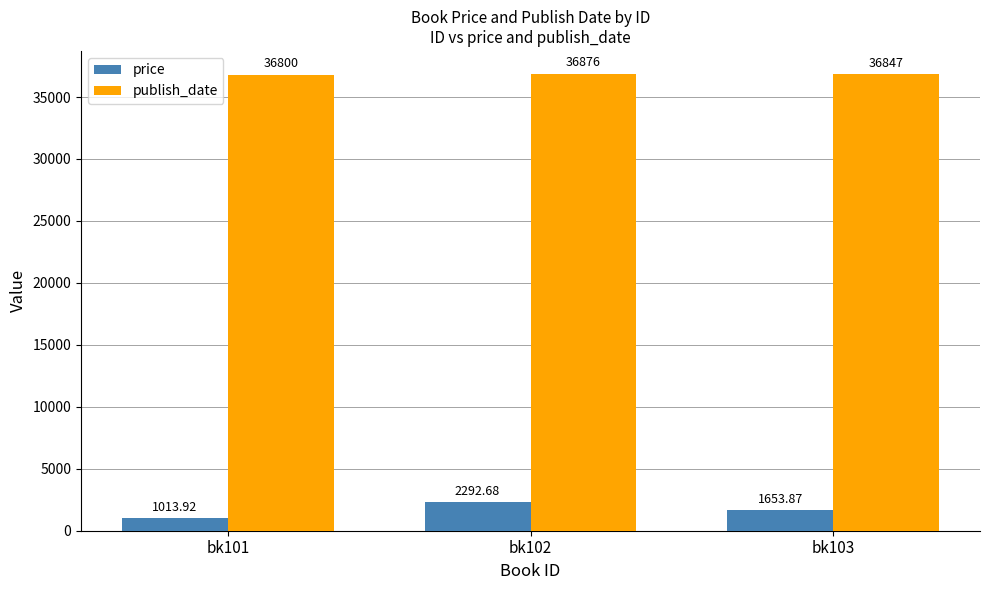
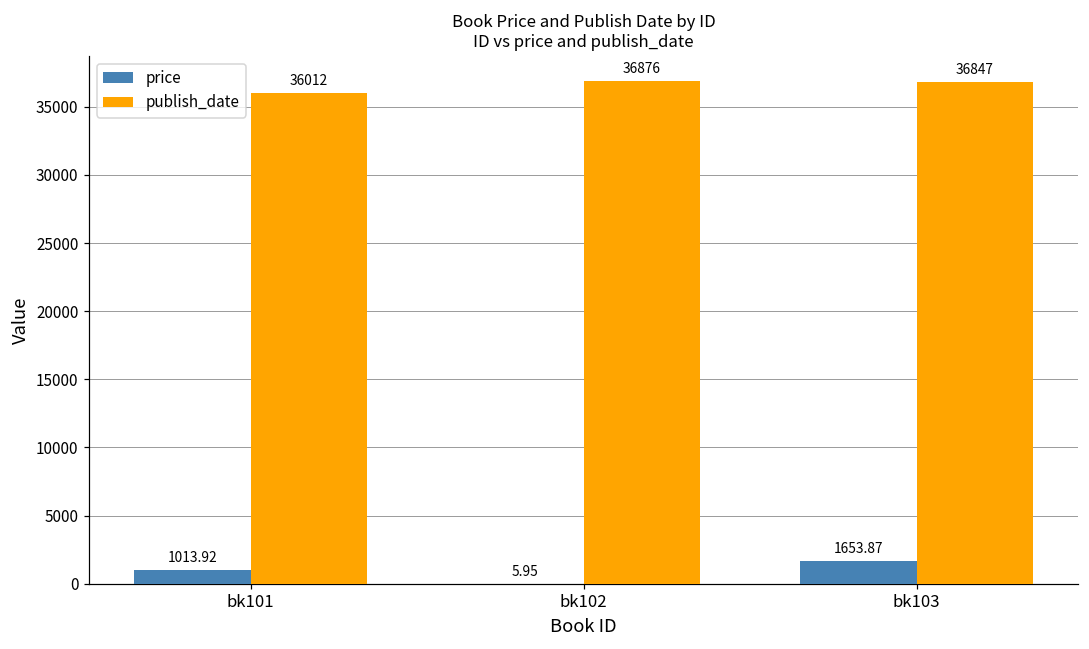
publish_date, bk101: 36800 -> 36012
price, bk102: 2292.68 -> 5.95
